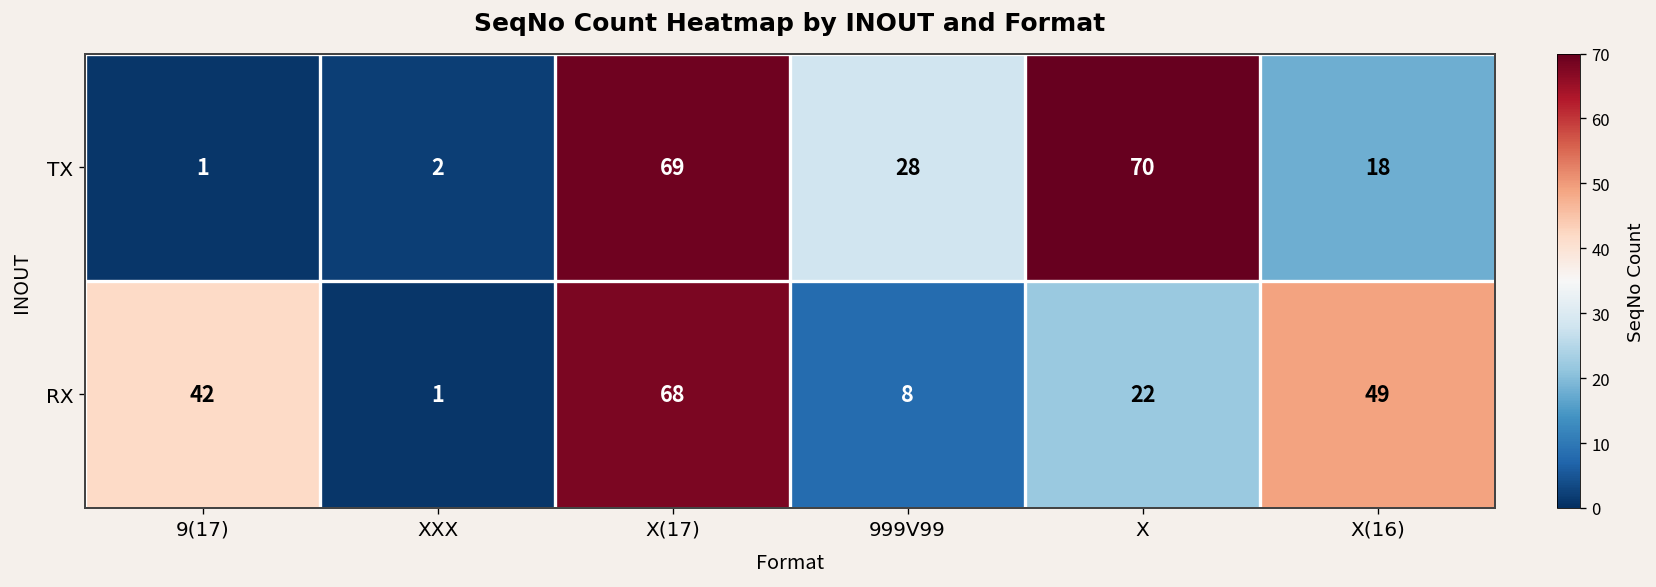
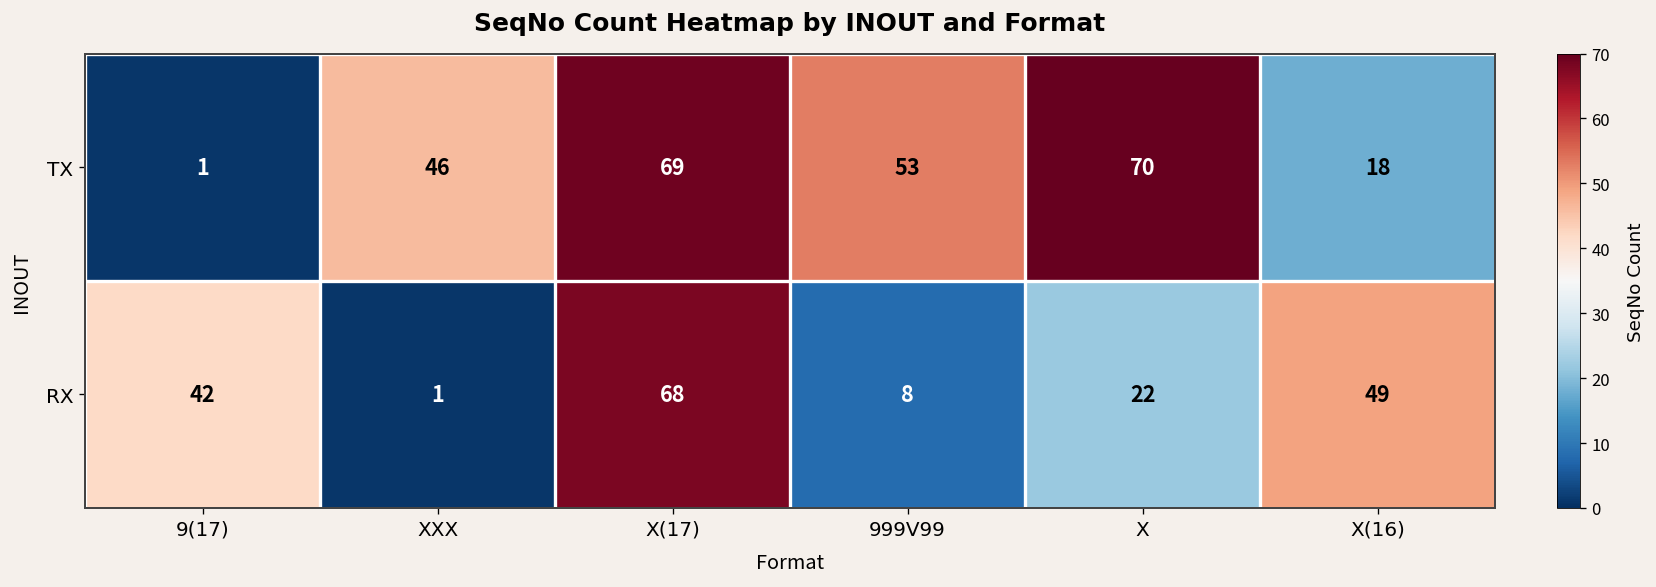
TX, XXX: 2 -> 46
TX, 999V99: 28 -> 53
